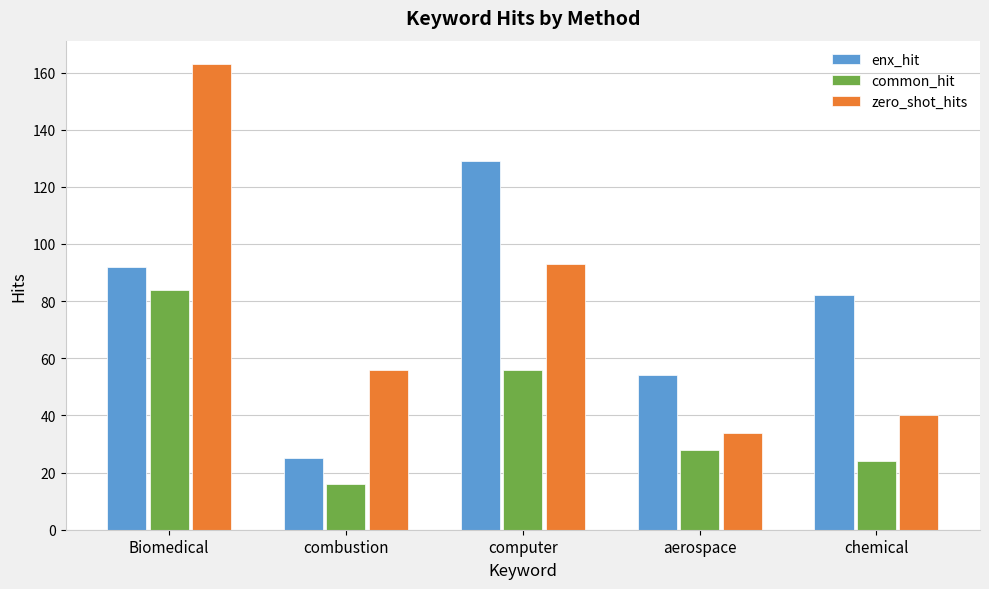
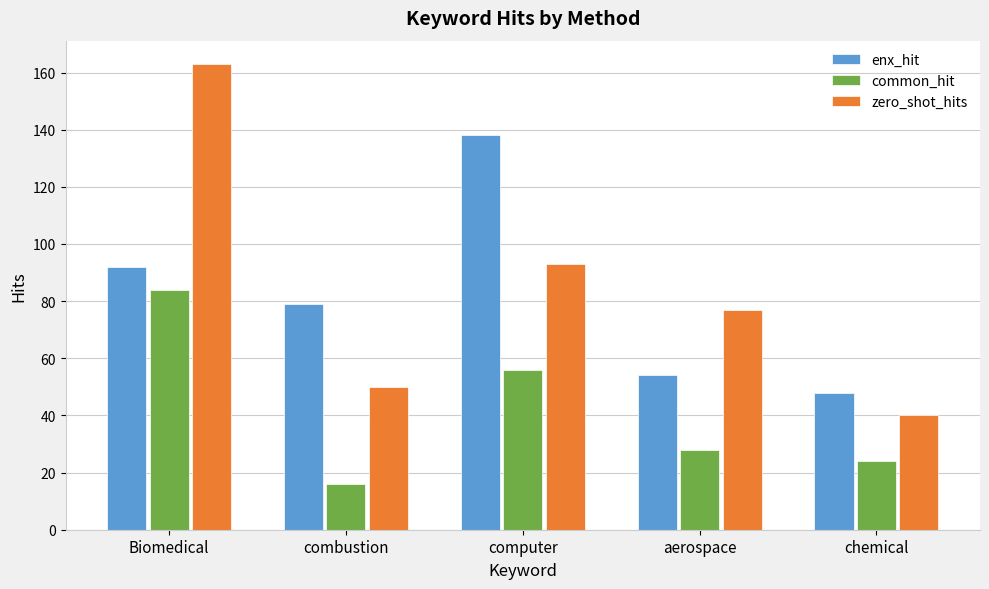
enx_hit, combustion: 25 -> 79
zero_shot_hits, combustion: 56 -> 50
enx_hit, computer: 129 -> 138
zero_shot_hits, aerospace: 34 -> 77
enx_hit, chemical: 82 -> 48
